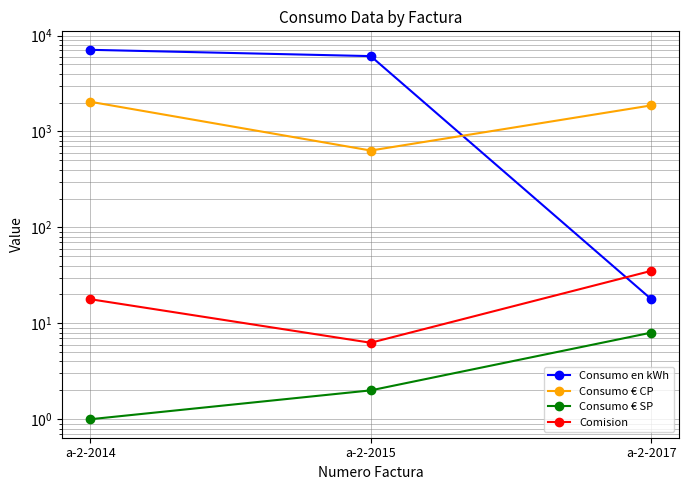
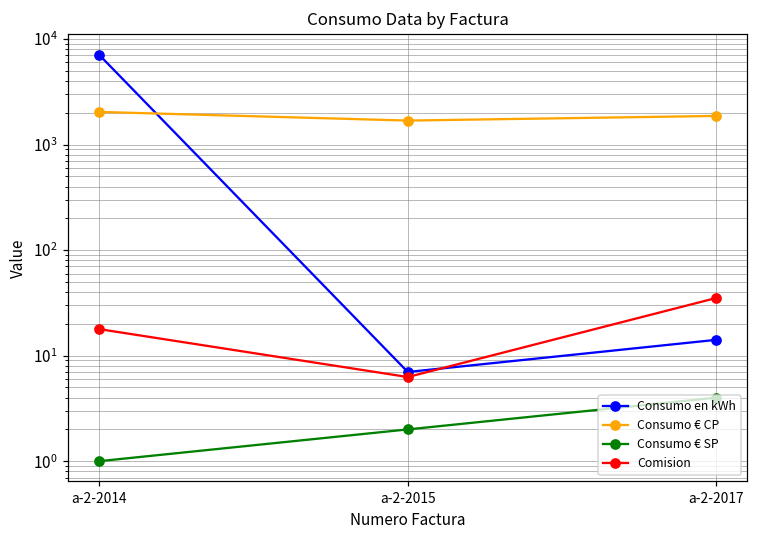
Consumo en kWh, a-2-2015: 6000 -> 7
Consumo € CP, a-2-2015: 600 -> 1700
Consumo en kWh, a-2-2017: 18 -> 14
Consumo € SP, a-2-2017: 8 -> 4
